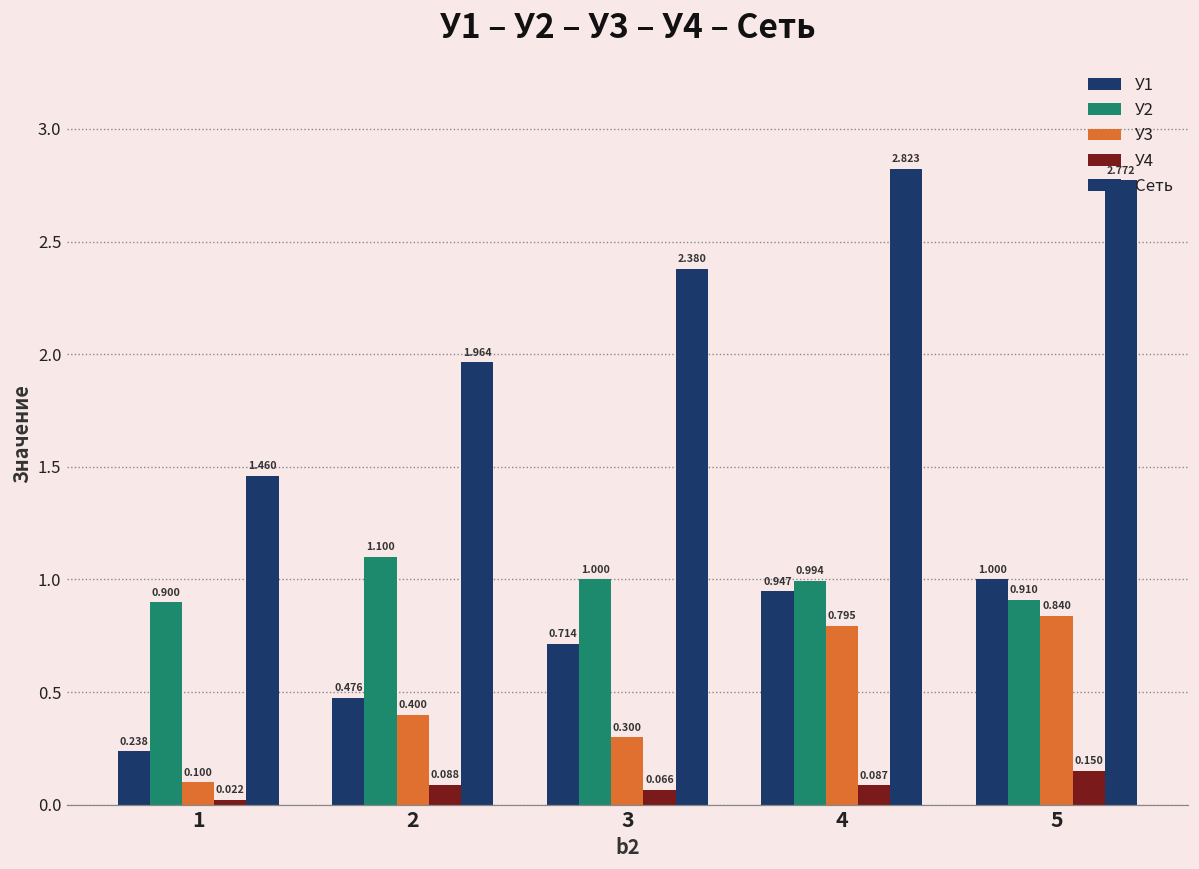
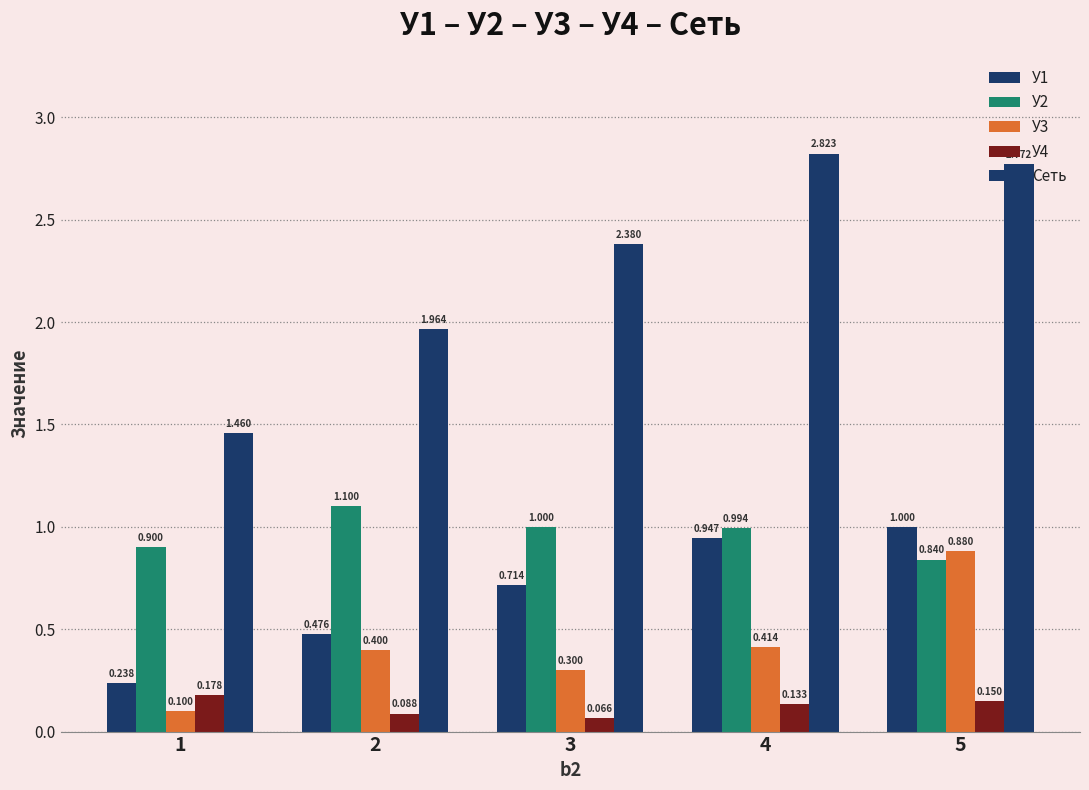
У4, 1: 0.022 -> 0.178
У3, 4: 0.795 -> 0.414
У4, 4: 0.087 -> 0.133
У2, 5: 0.910 -> 0.840
У3, 5: 0.840 -> 0.880
